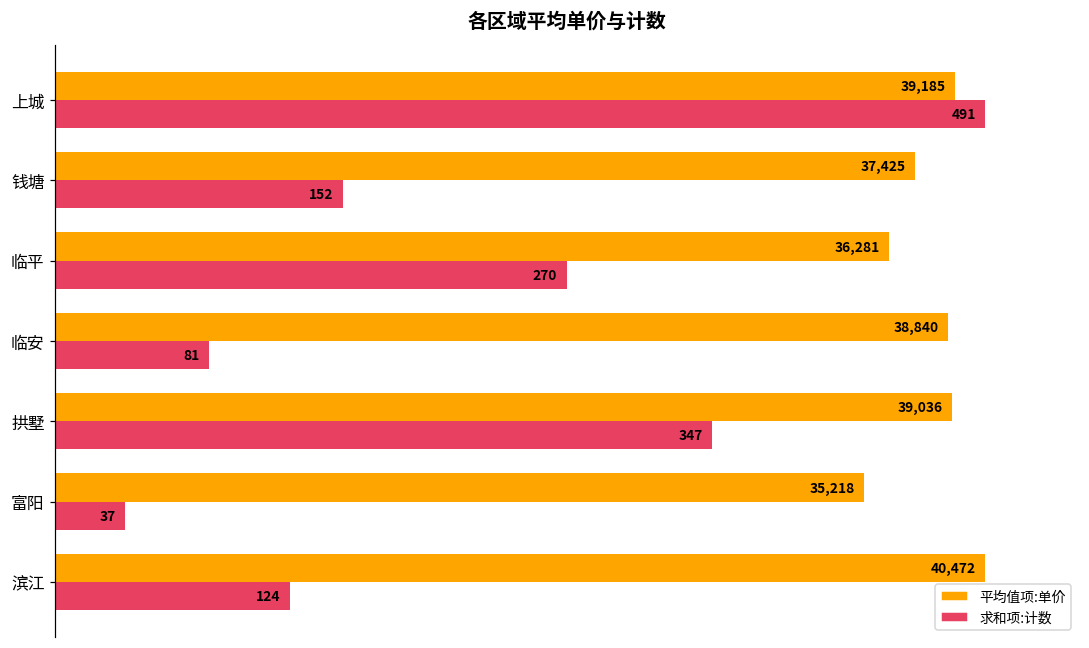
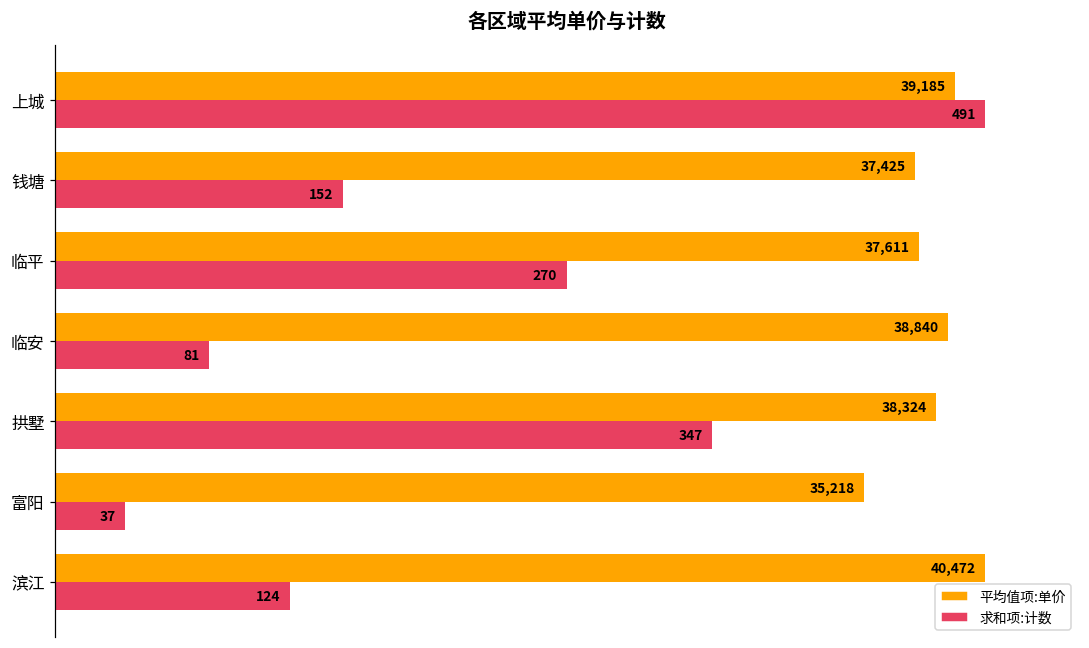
平均值项:单价, 临平: 36,281 -> 37,611
平均值项:单价, 拱墅: 39,036 -> 38,324
